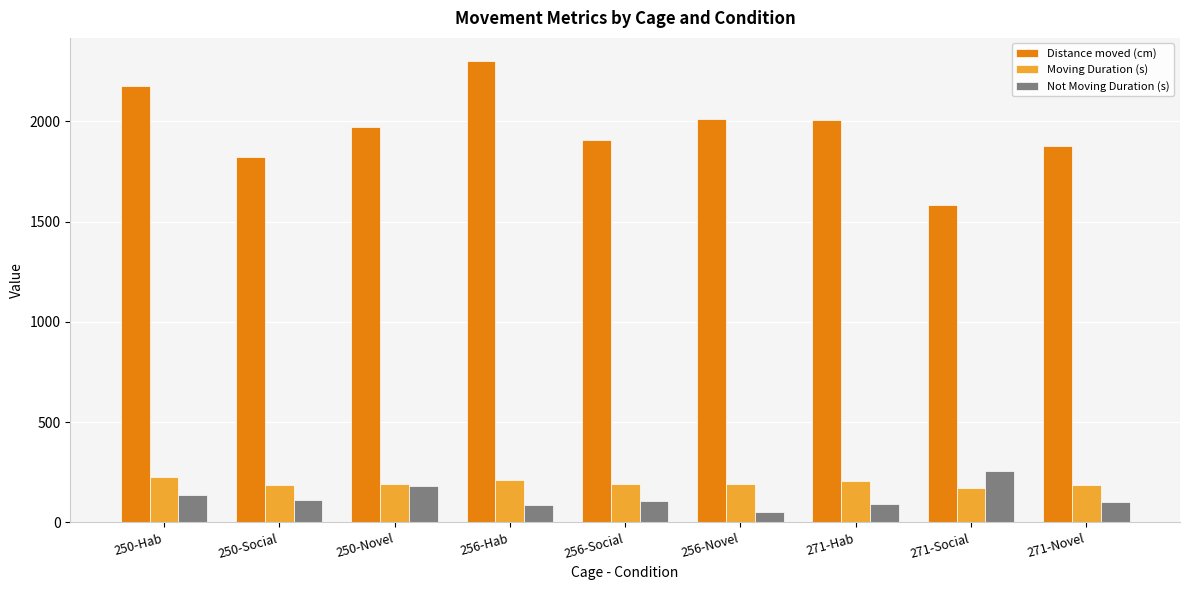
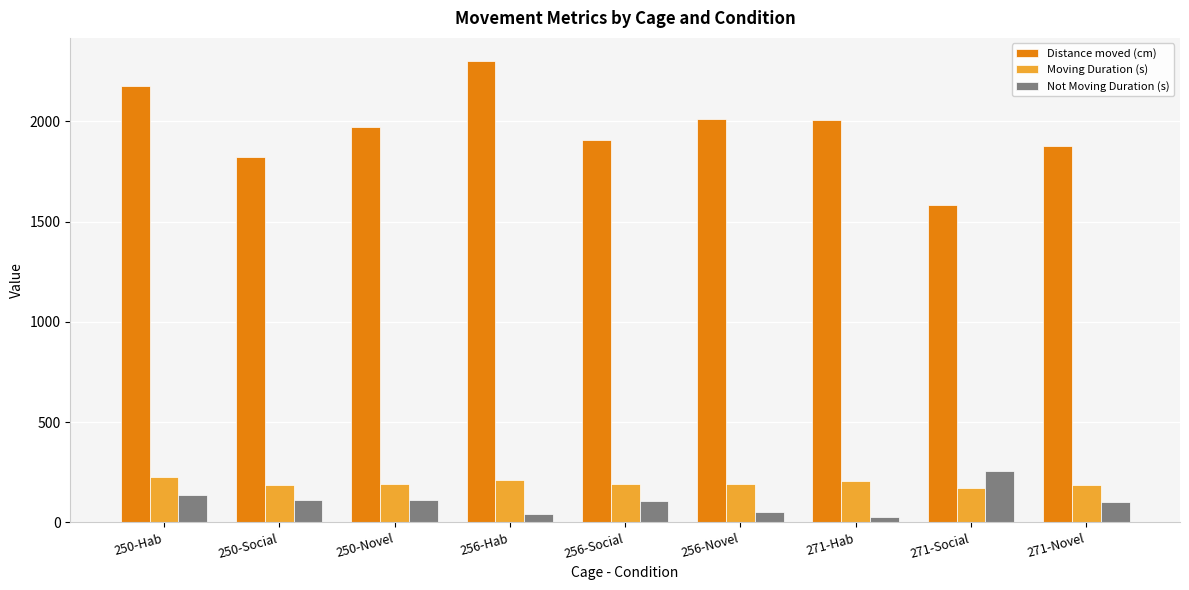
Not Moving Duration (s), 250-Novel: 180 -> 110
Not Moving Duration (s), 256-Hab: 90 -> 40
Not Moving Duration (s), 271-Hab: 90 -> 30
